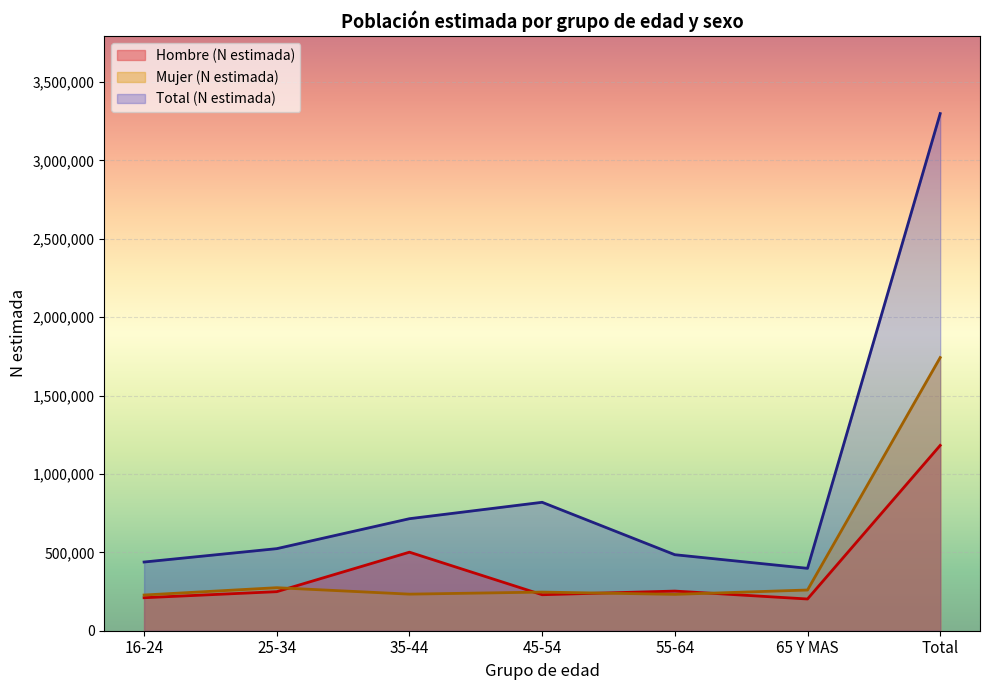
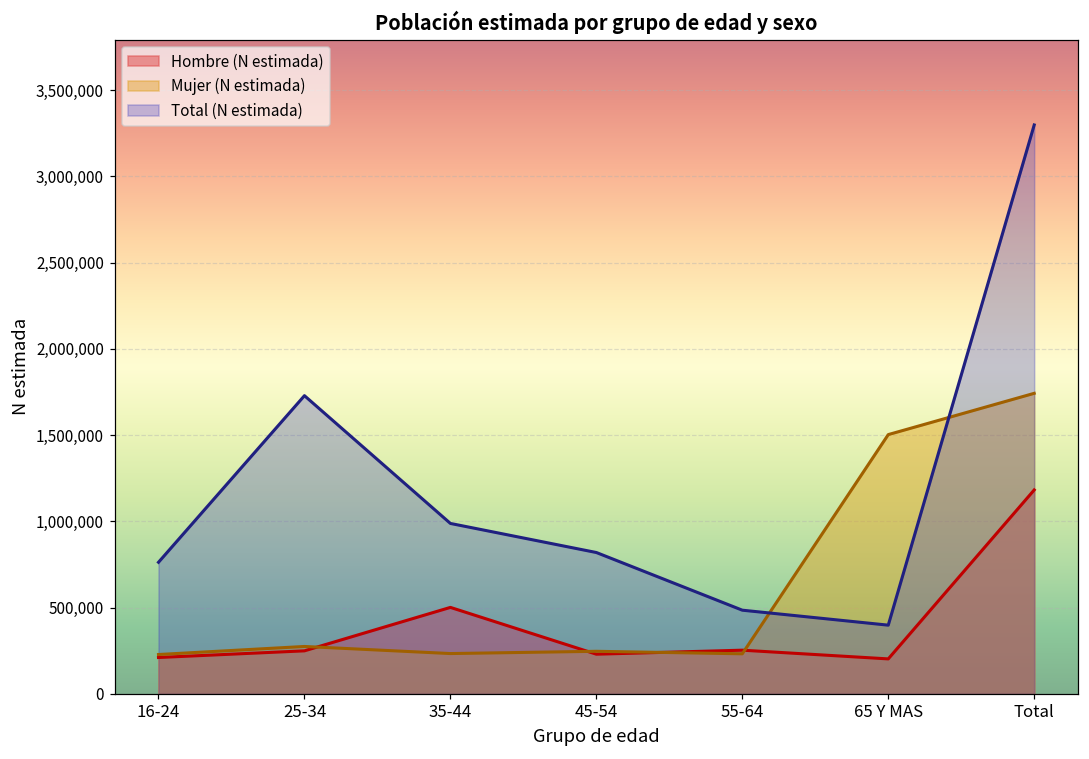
Total (N estimada), 16-24: 440,000 -> 760,000
Total (N estimada), 25-34: 520,000 -> 1,730,000
Total (N estimada), 35-44: 710,000 -> 990,000
Mujer (N estimada), 65 Y MAS: 260,000 -> 1,500,000
